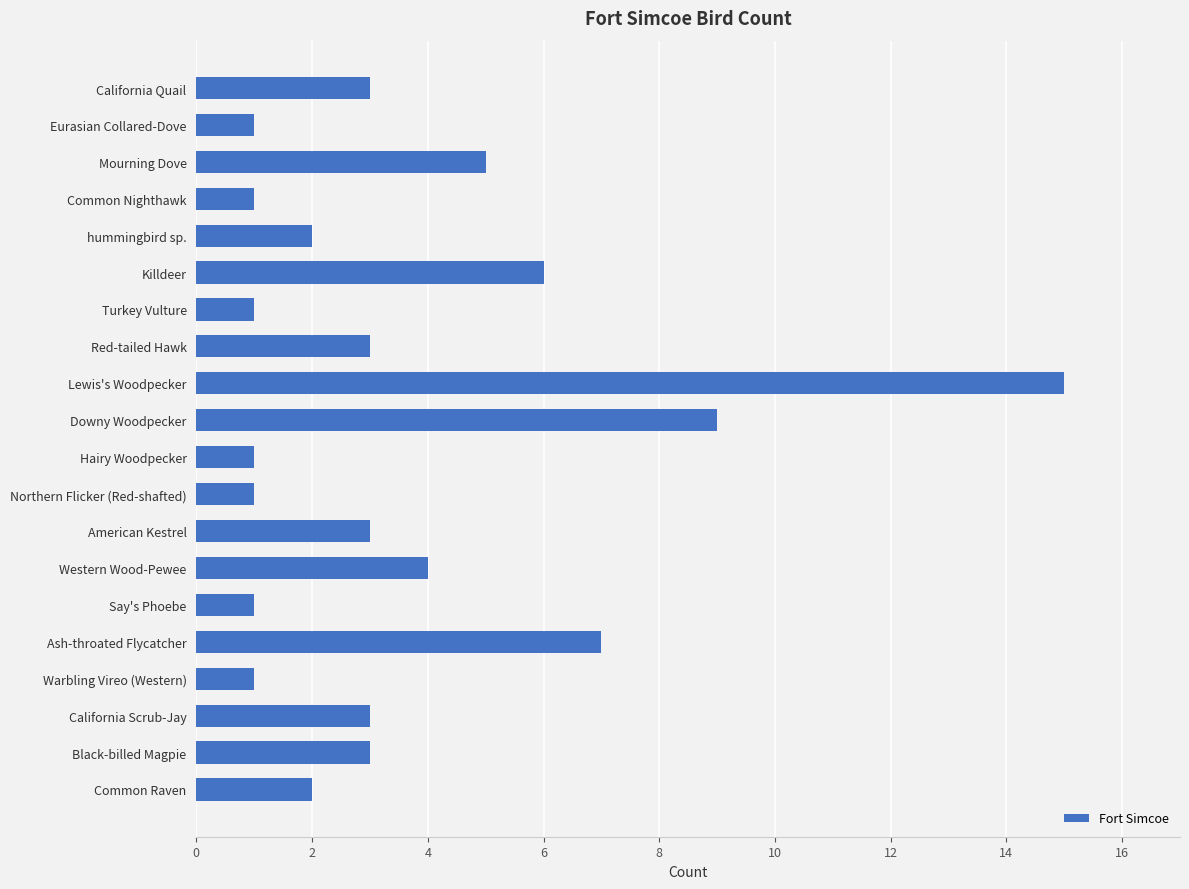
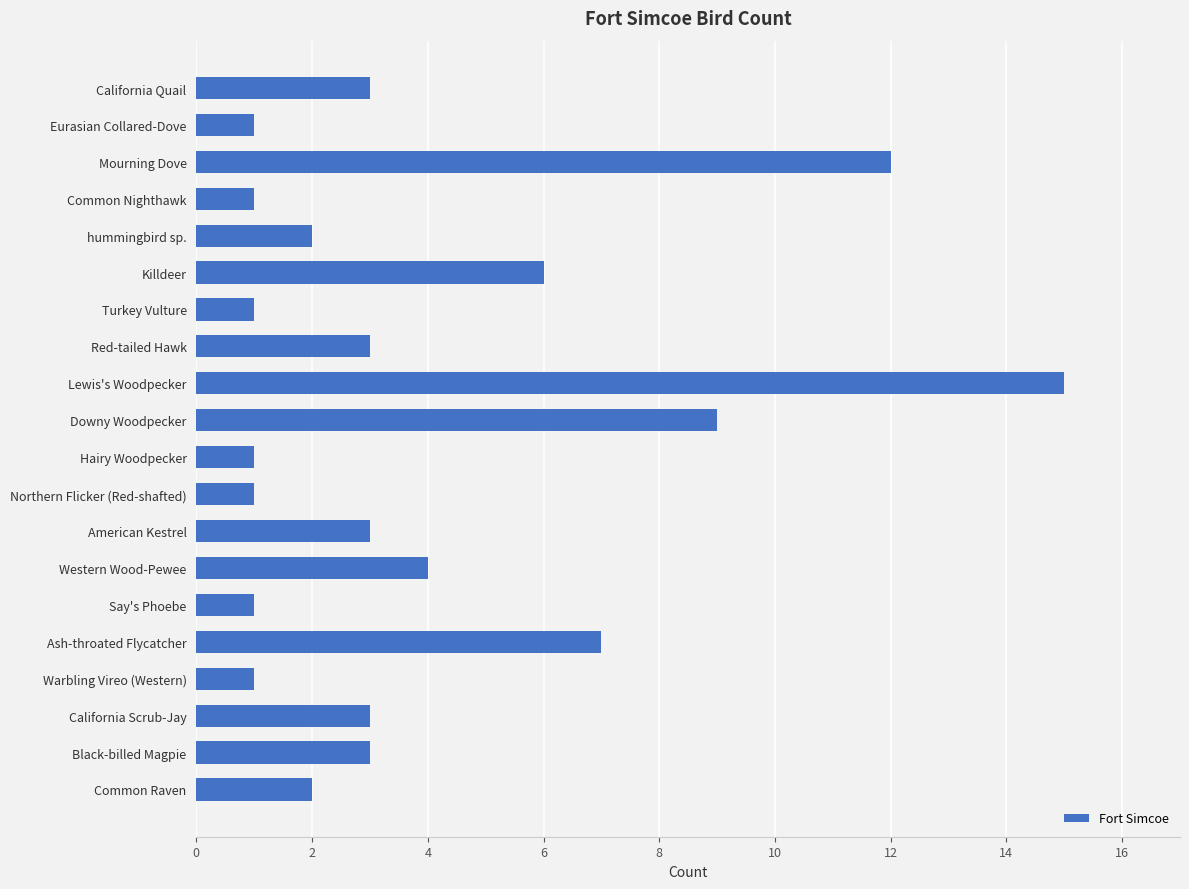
Mourning Dove: 5 -> 12
